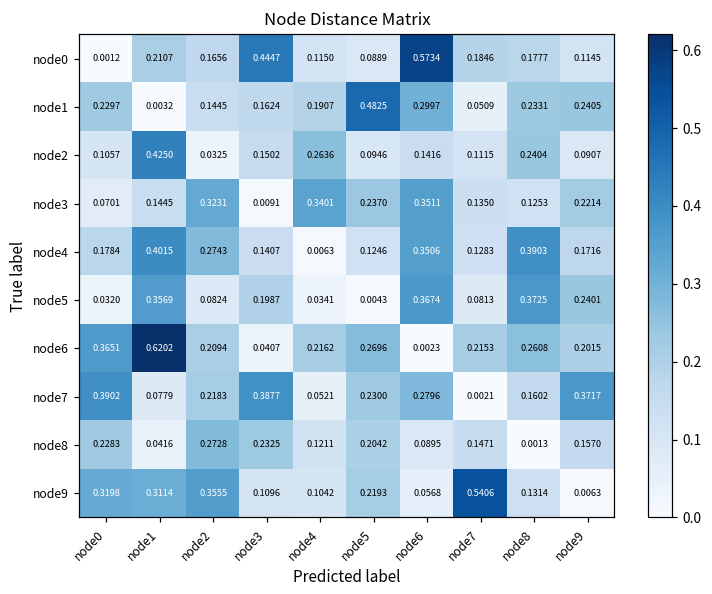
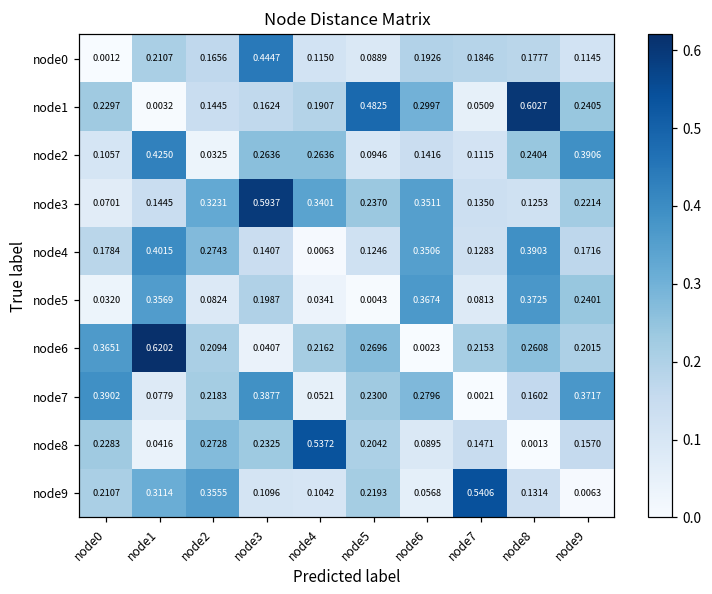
node0, node6: 0.5734 -> 0.1926
node1, node8: 0.2331 -> 0.6027
node2, node3: 0.1502 -> 0.2636
node2, node9: 0.0907 -> 0.3906
node3, node3: 0.0091 -> 0.5937
node8, node4: 0.1211 -> 0.5372
node9, node0: 0.3198 -> 0.2107
